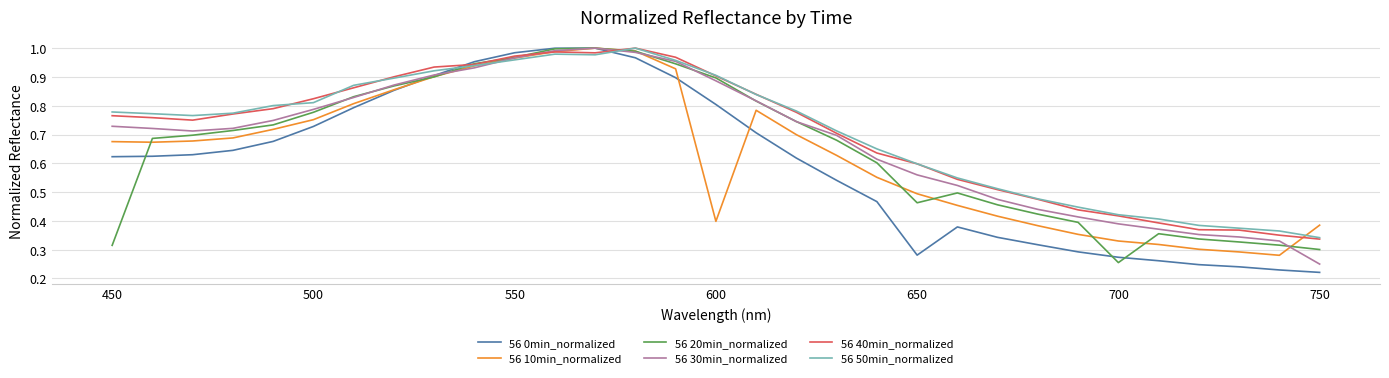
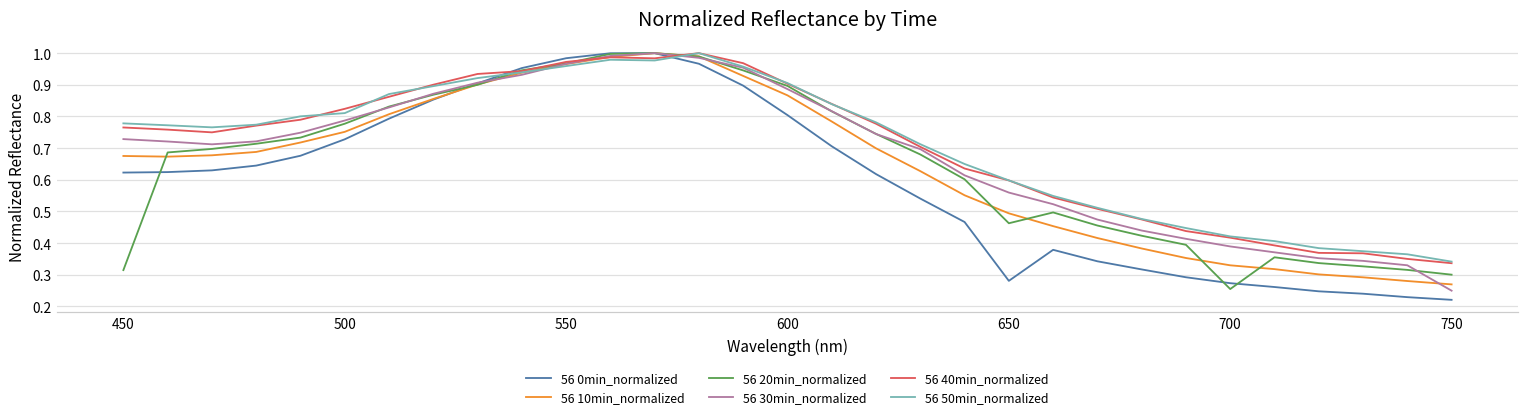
56 10min_normalized, 600: 0.40 -> 0.87
56 10min_normalized, 750: 0.39 -> 0.27
